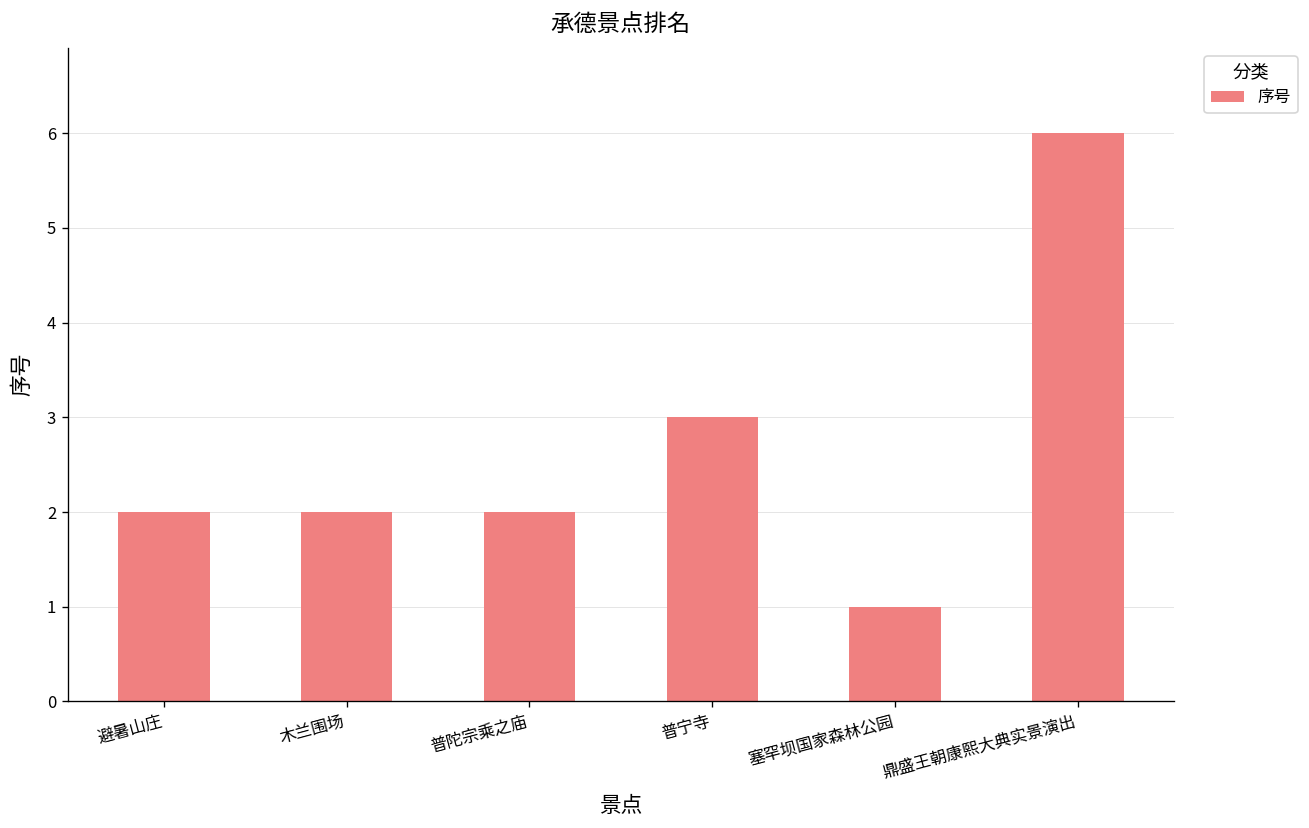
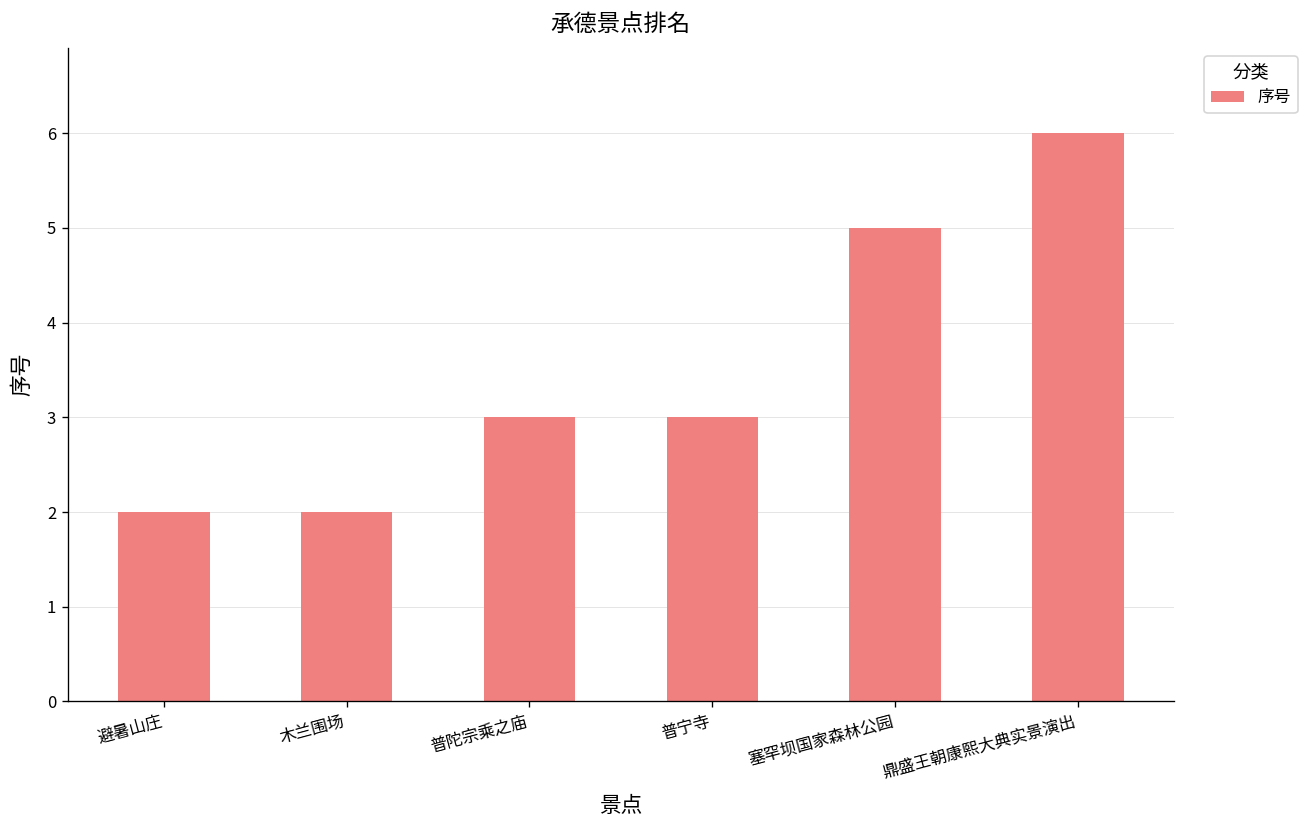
普陀宗乘之庙: 2 -> 3
塞罕坝国家森林公园: 1 -> 5
